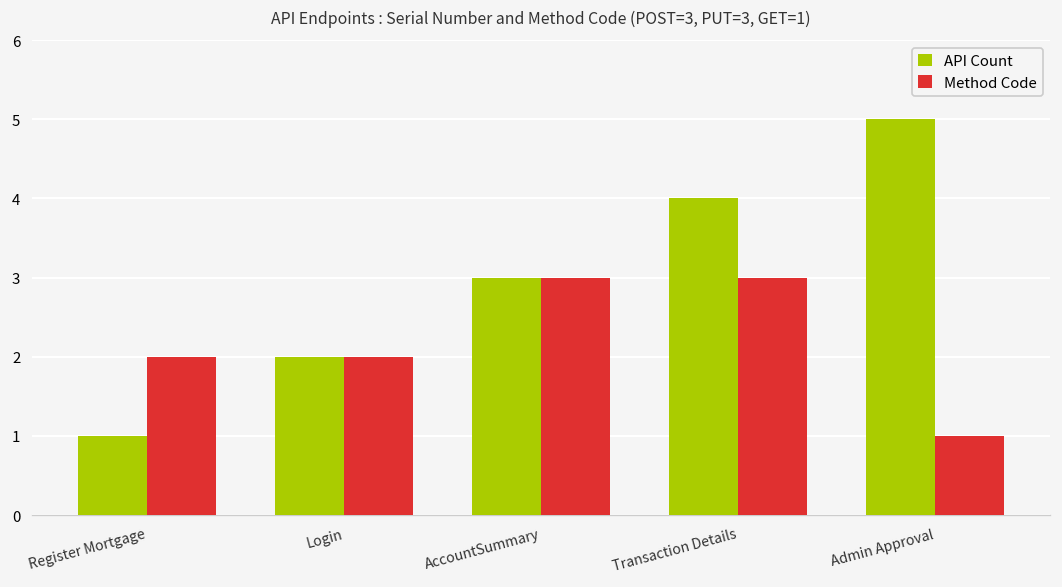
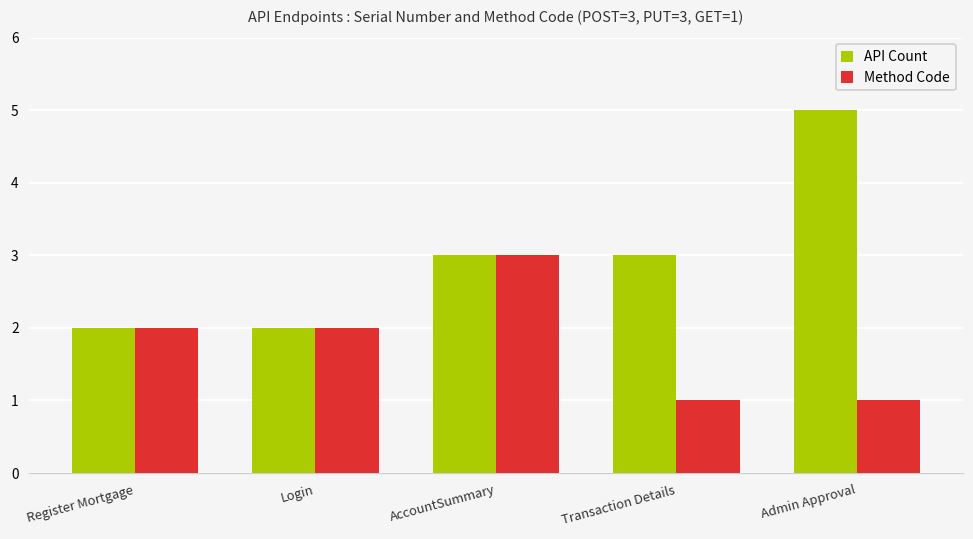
API Count, Register Mortgage: 1 -> 2
API Count, Transaction Details: 4 -> 3
Method Code, Transaction Details: 3 -> 1
